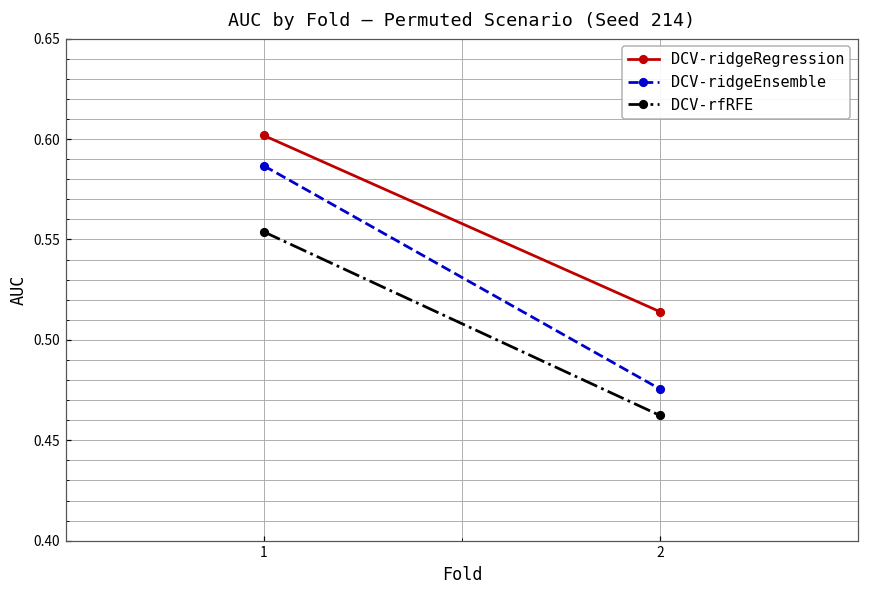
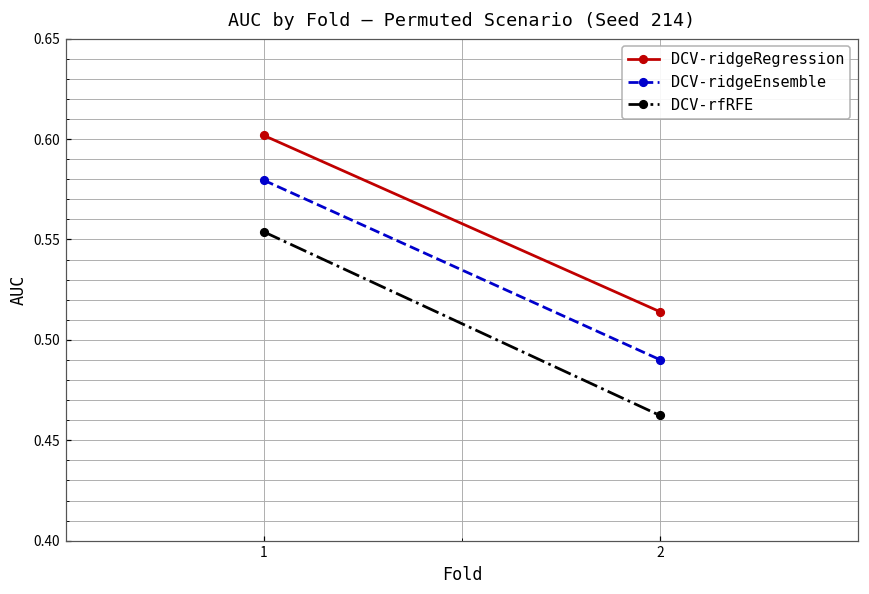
DCV-ridgeEnsemble, 1: 0.587 -> 0.579
DCV-ridgeEnsemble, 2: 0.476 -> 0.490
